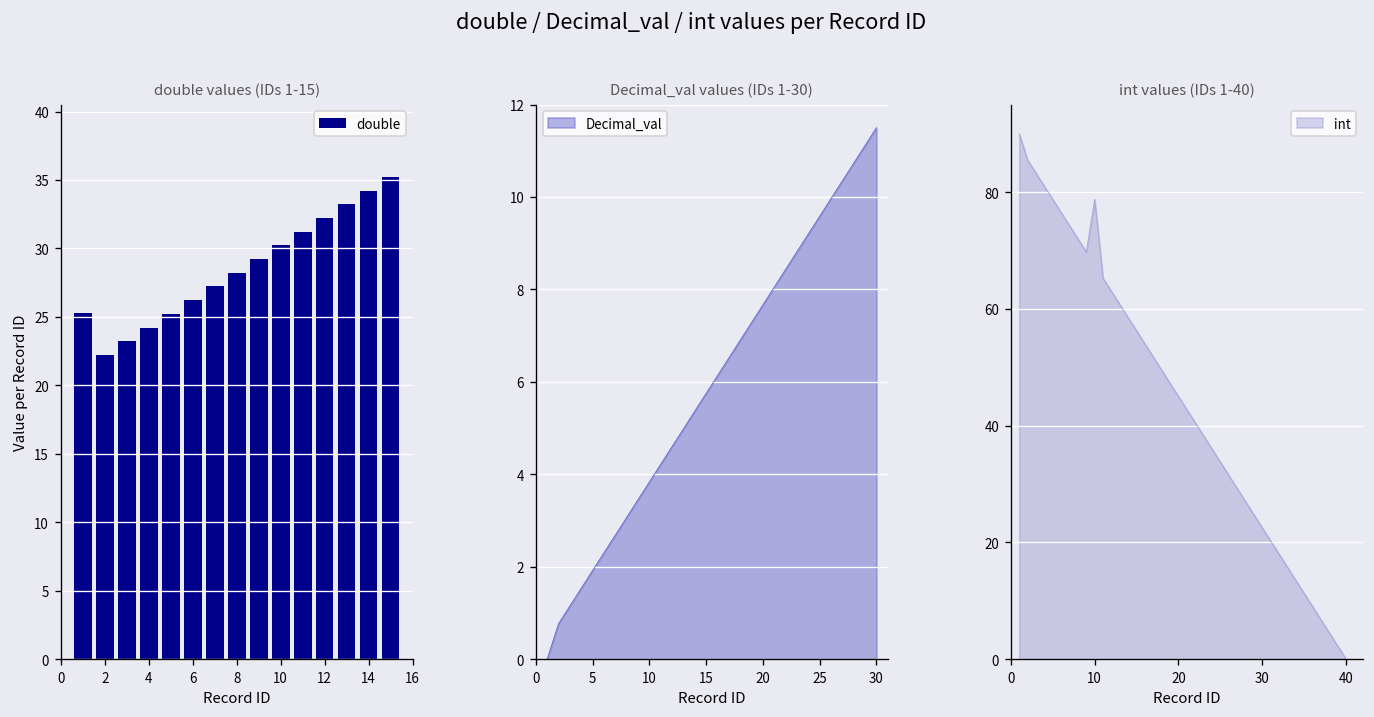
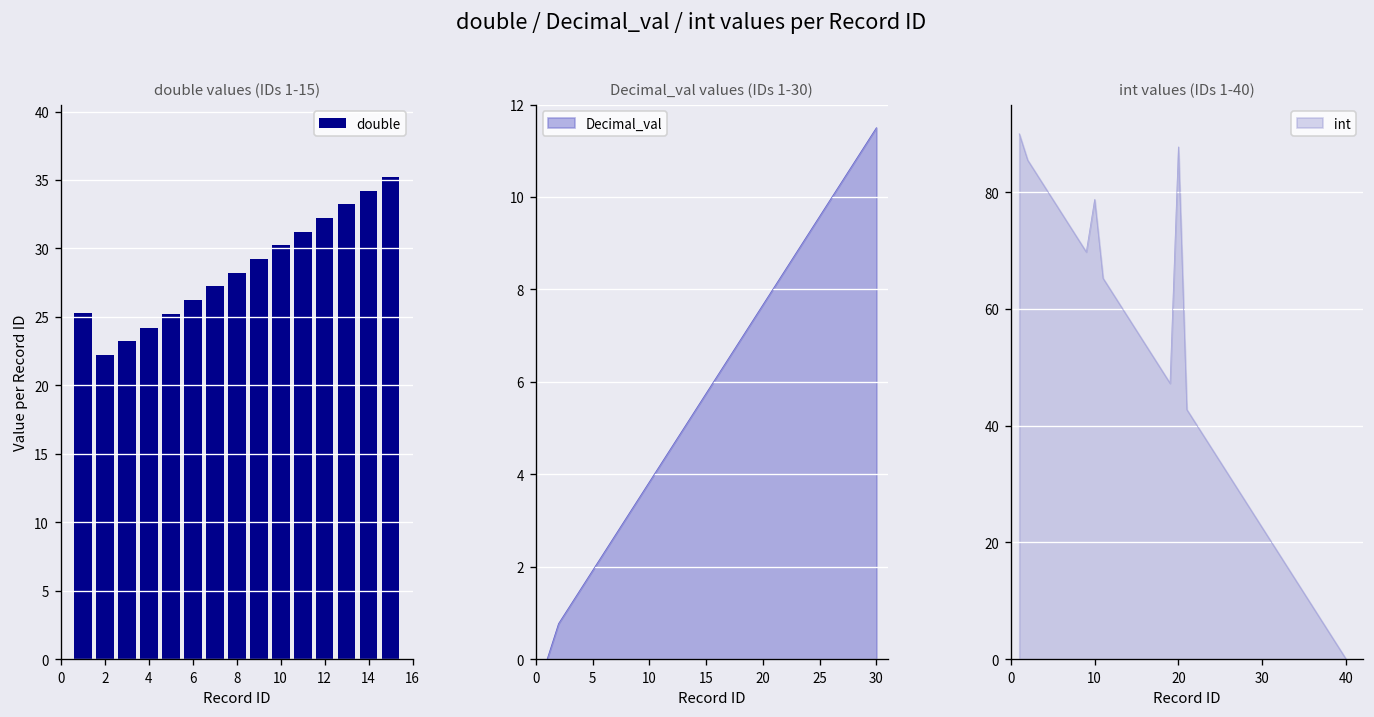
int values (IDs 1-40), 20: 45 -> 88
